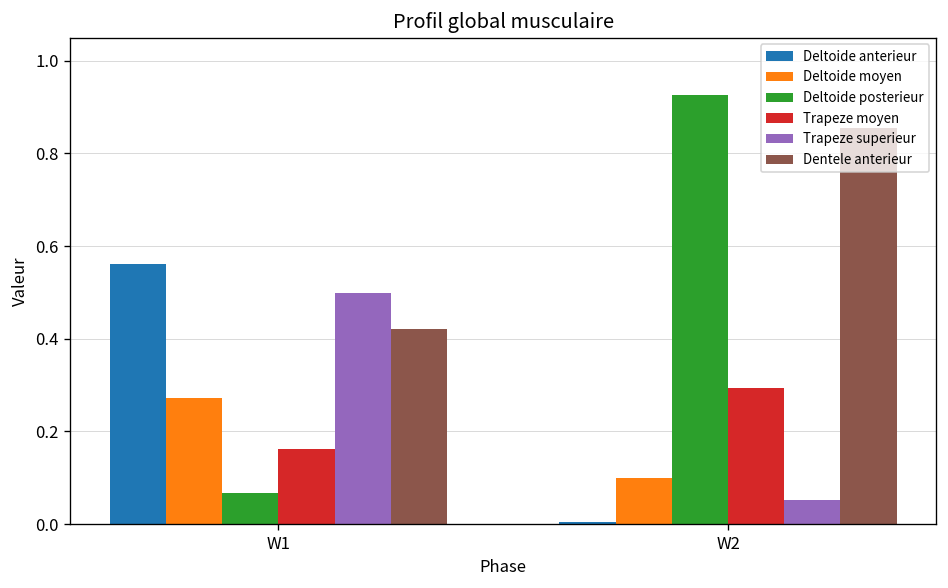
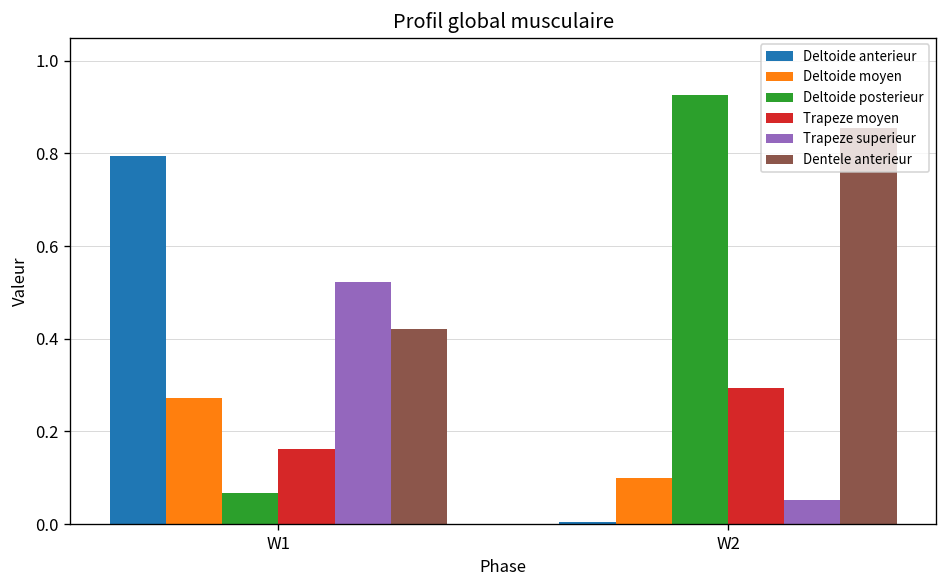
Deltoide anterieur, W1: 0.56 -> 0.79
Trapeze superieur, W1: 0.50 -> 0.52
